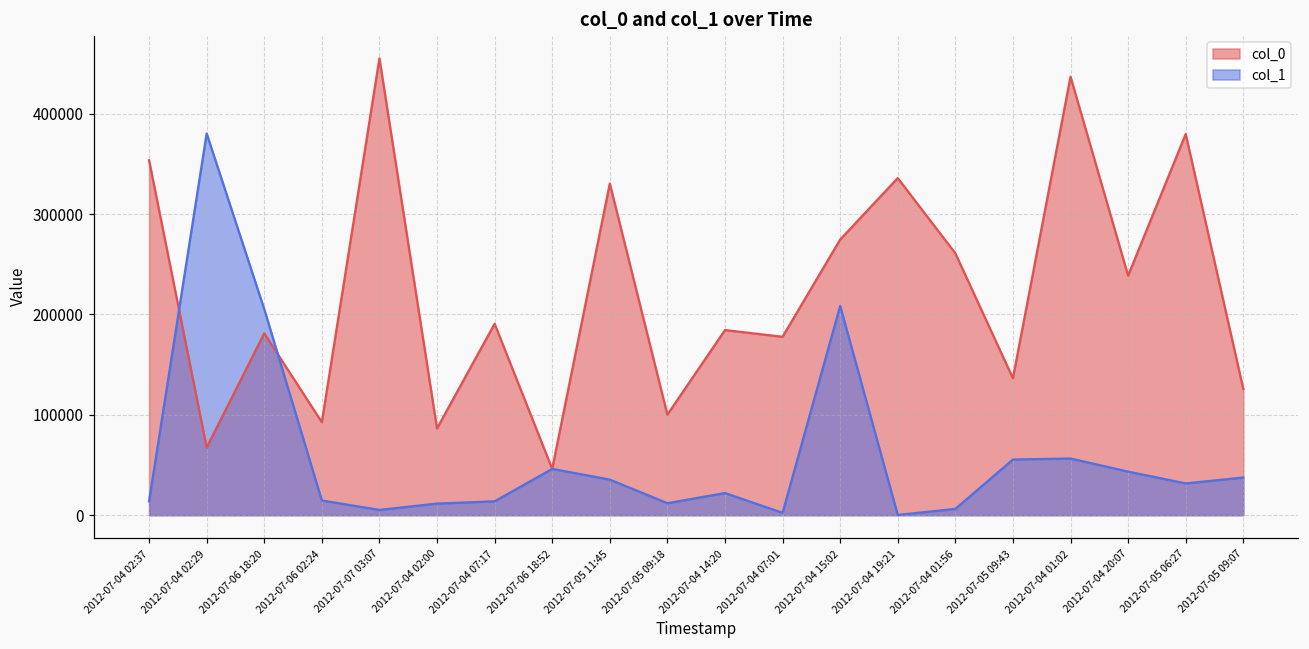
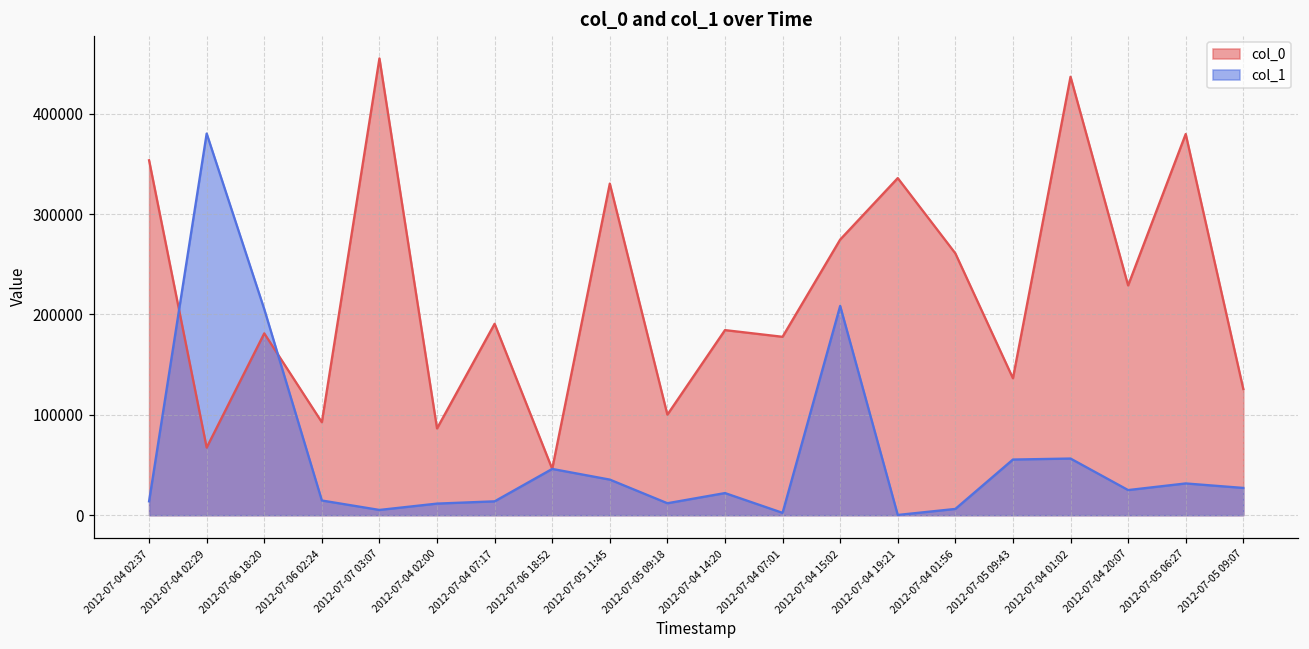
col_0, 2012-07-04 20:07: 240000 -> 230000
col_1, 2012-07-04 20:07: 40000 -> 30000
col_1, 2012-07-05 09:07: 40000 -> 30000
